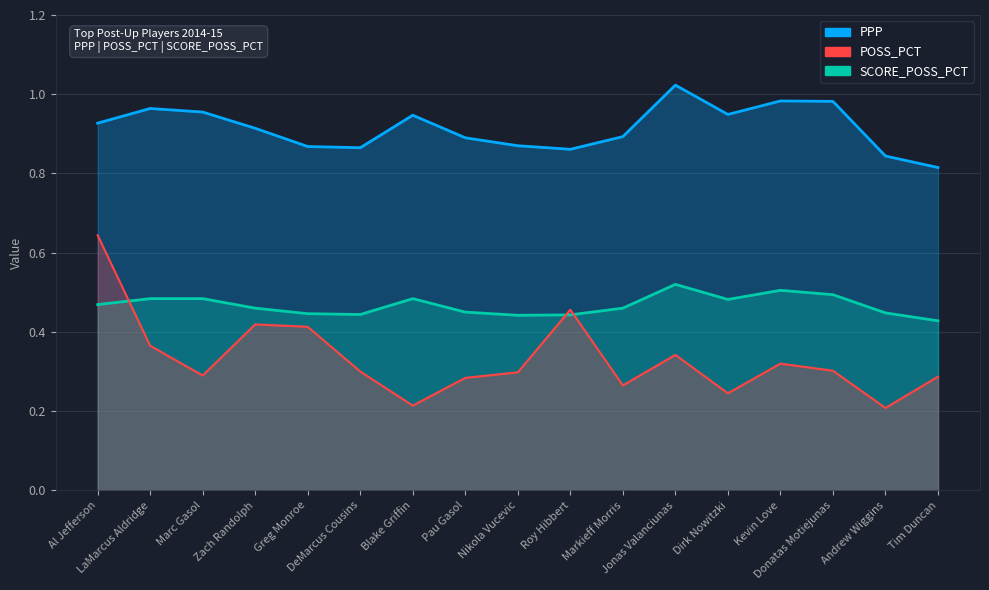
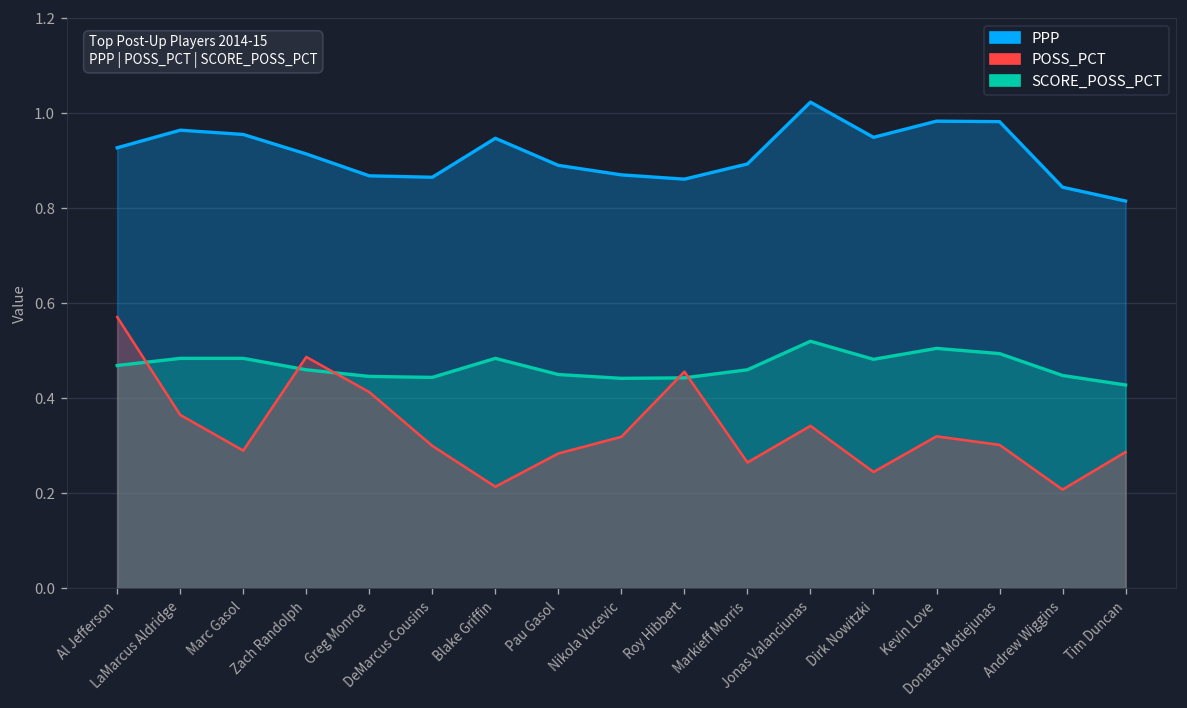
POSS_PCT, Al Jefferson: 0.64 -> 0.57
POSS_PCT, Zach Randolph: 0.42 -> 0.49
POSS_PCT, Nikola Vucevic: 0.30 -> 0.32
